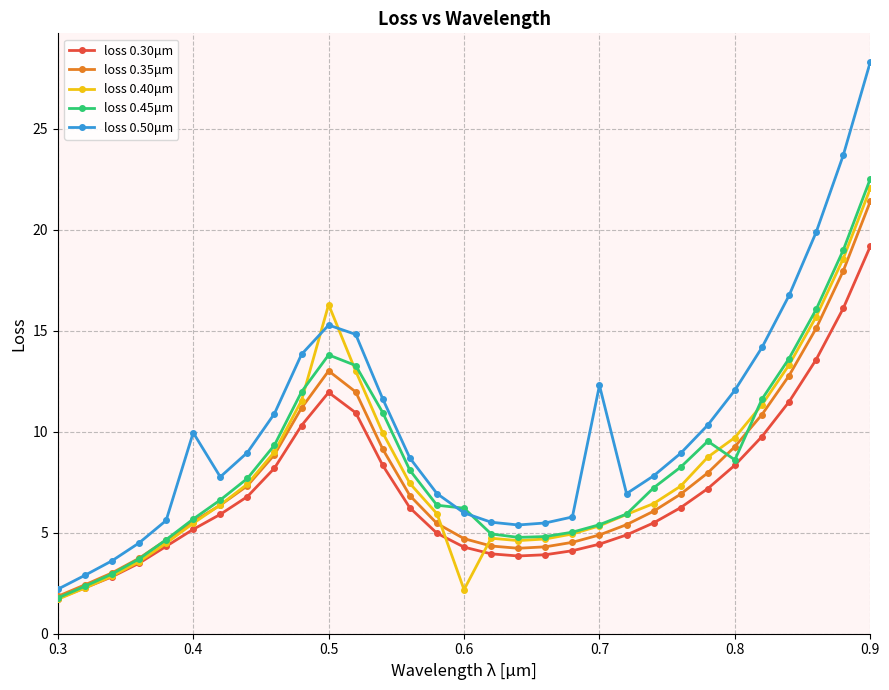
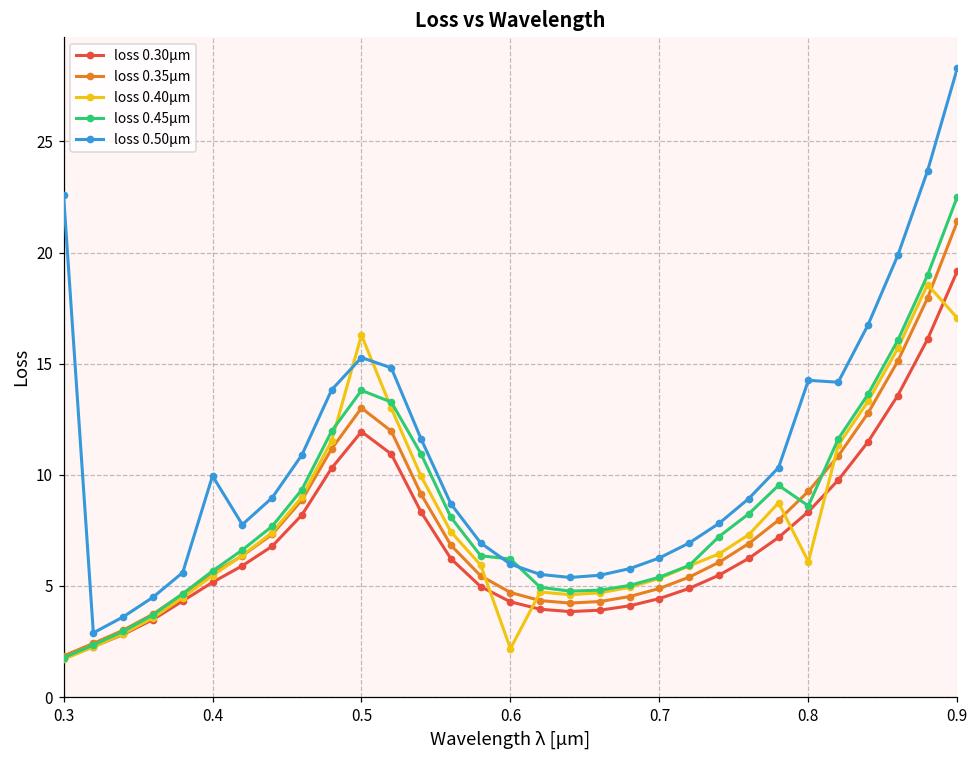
loss 0.50μm, 0.3: 2.2 -> 22.6
loss 0.50μm, 0.7: 12.3 -> 6.3
loss 0.40μm, 0.8: 9.7 -> 6.1
loss 0.50μm, 0.8: 12.1 -> 14.3
loss 0.40μm, 0.9: 22.0 -> 17.1
